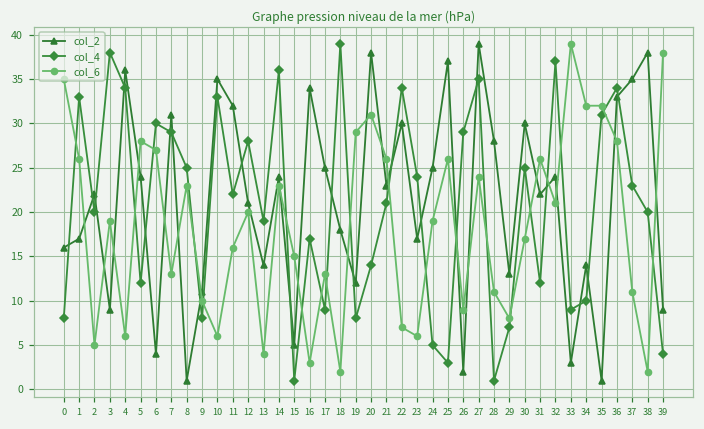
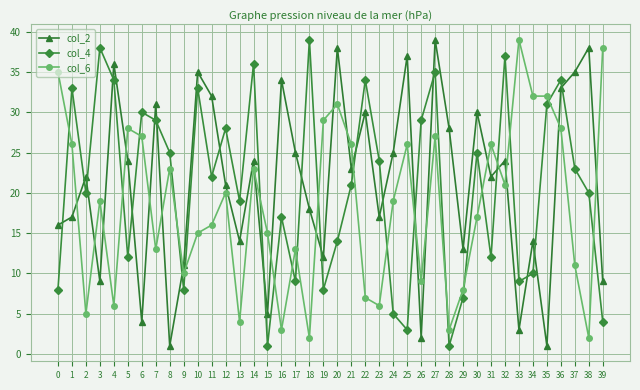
col_6, 10: 6 -> 15
col_6, 27: 24 -> 27
col_6, 28: 11 -> 3
